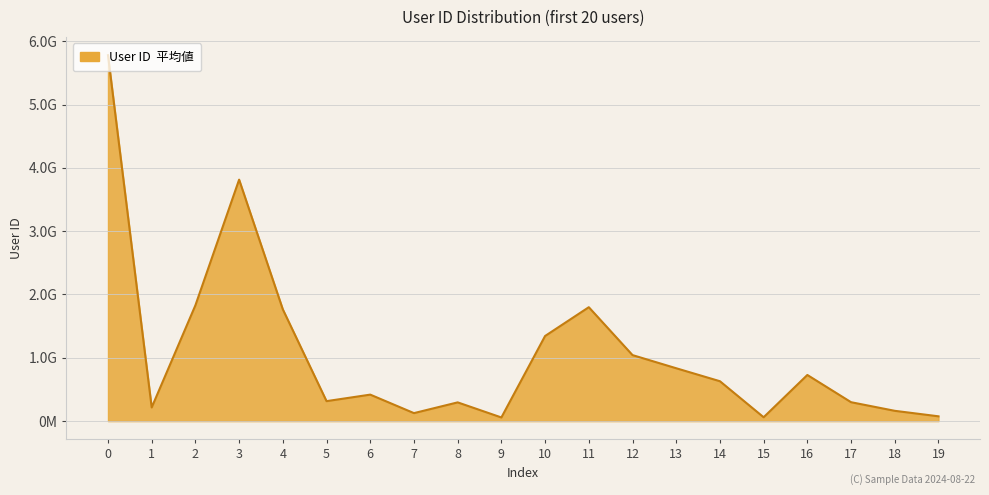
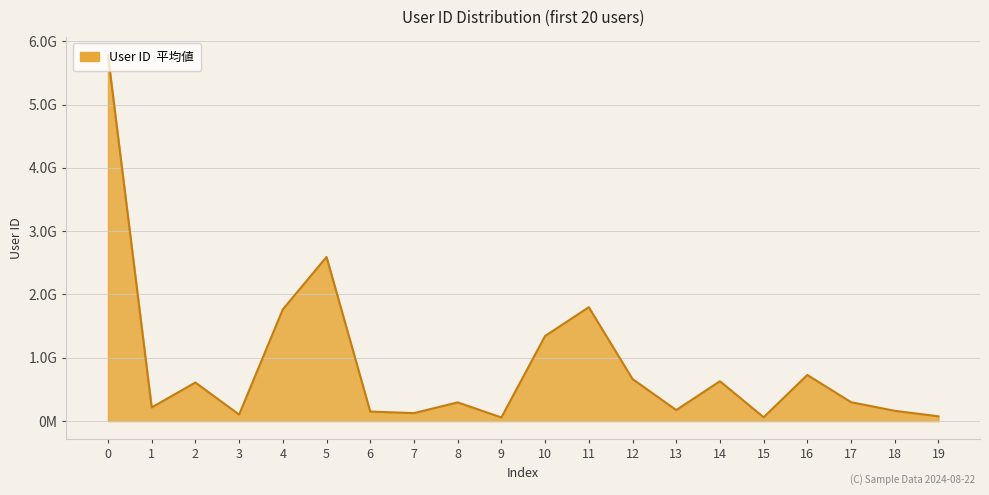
2: 1800000000 -> 600000000
3: 3800000000 -> 100000000
5: 300000000 -> 2600000000
6: 400000000 -> 200000000
12: 1000000000 -> 700000000
13: 800000000 -> 200000000
